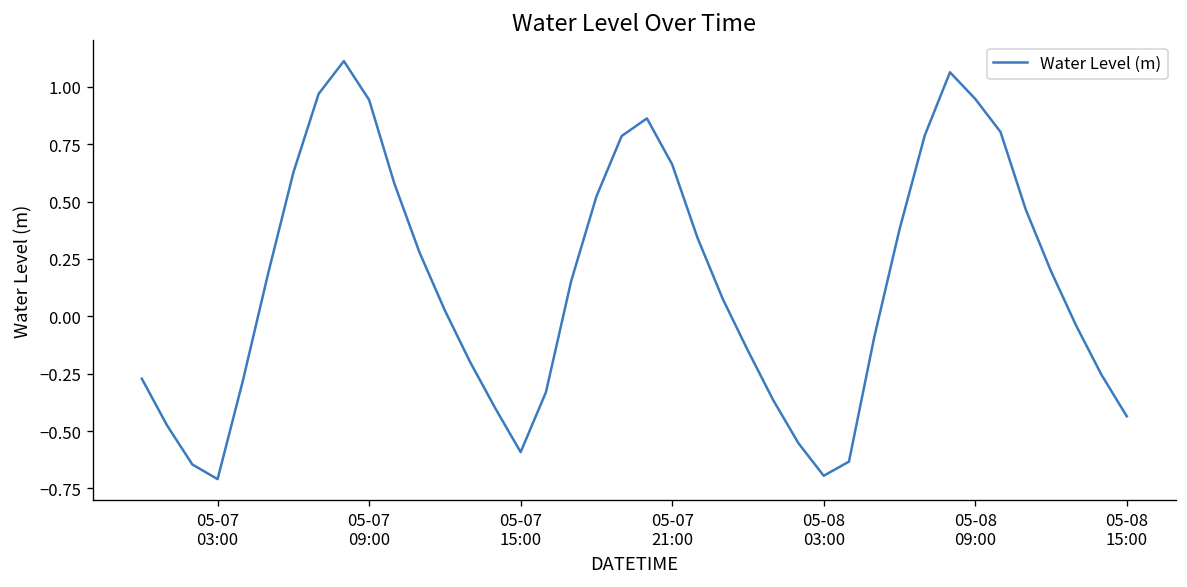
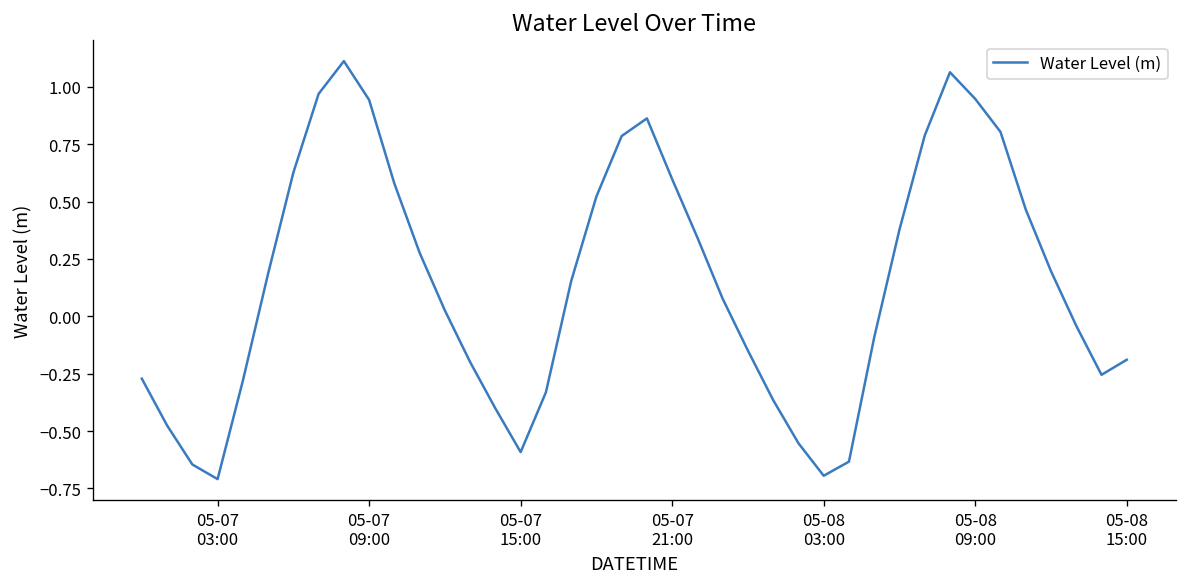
05-07 21:00: 0.66 -> 0.60
05-08 15:00: -0.44 -> -0.19
